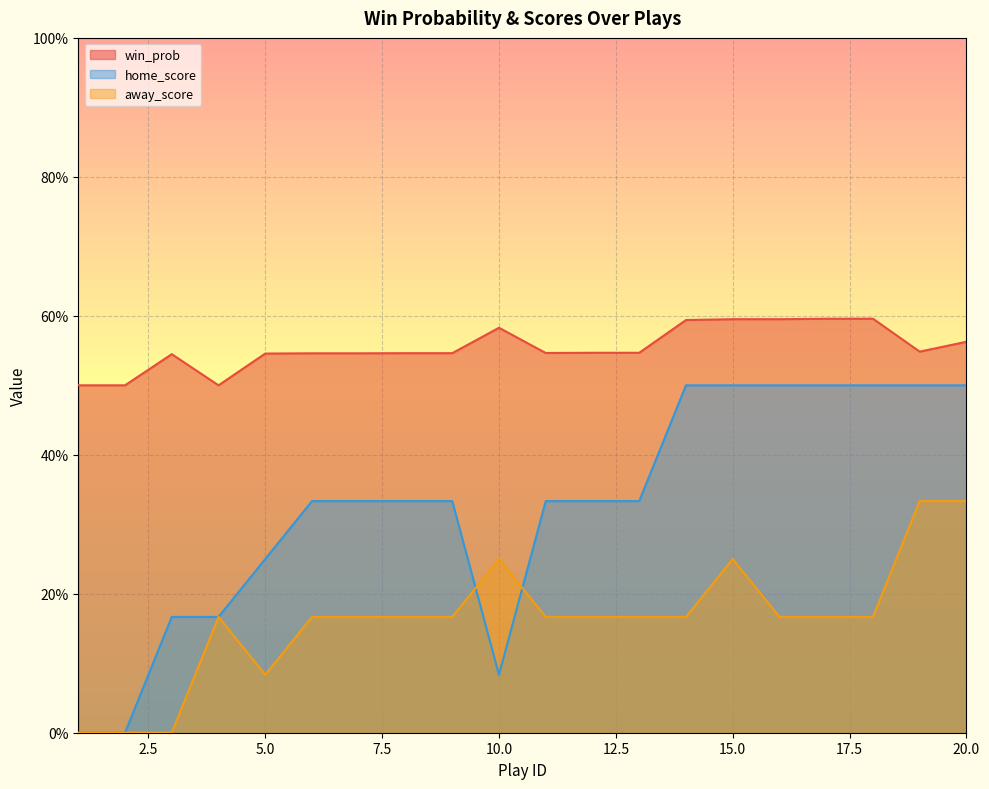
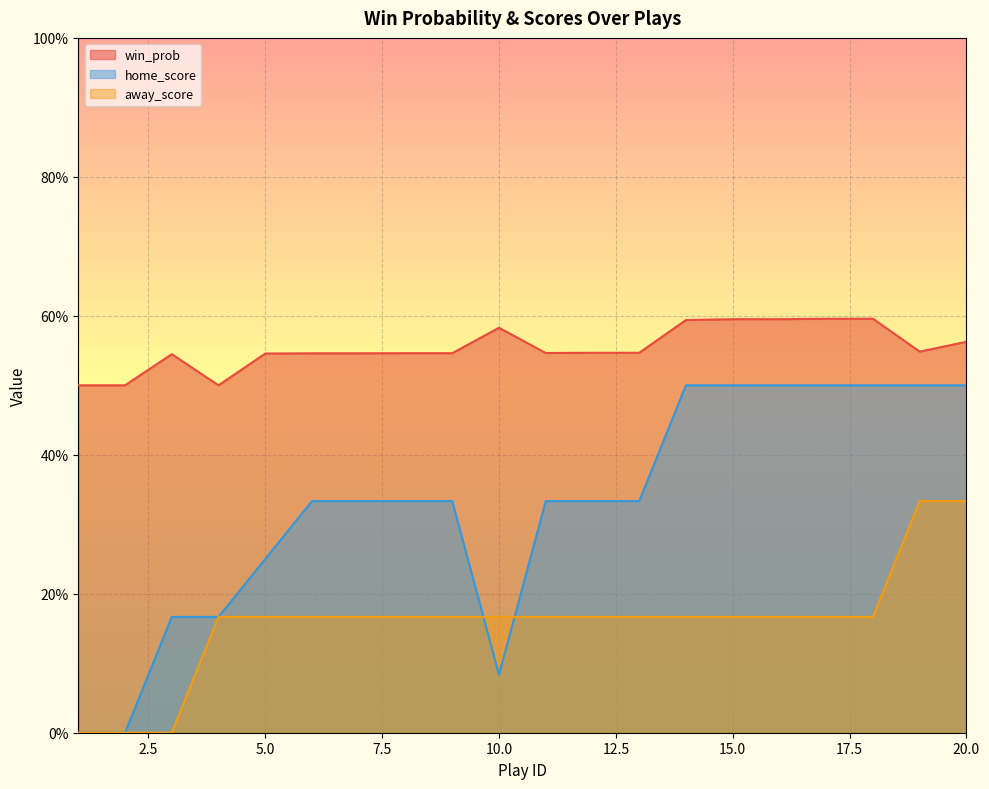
away_score, 5.0: 8% -> 17%
away_score, 10.0: 25% -> 17%
away_score, 15.0: 25% -> 17%
